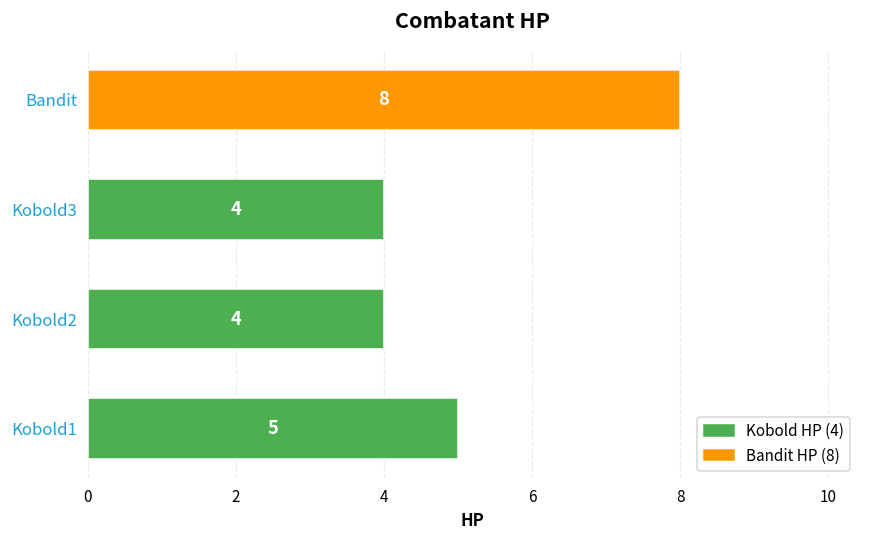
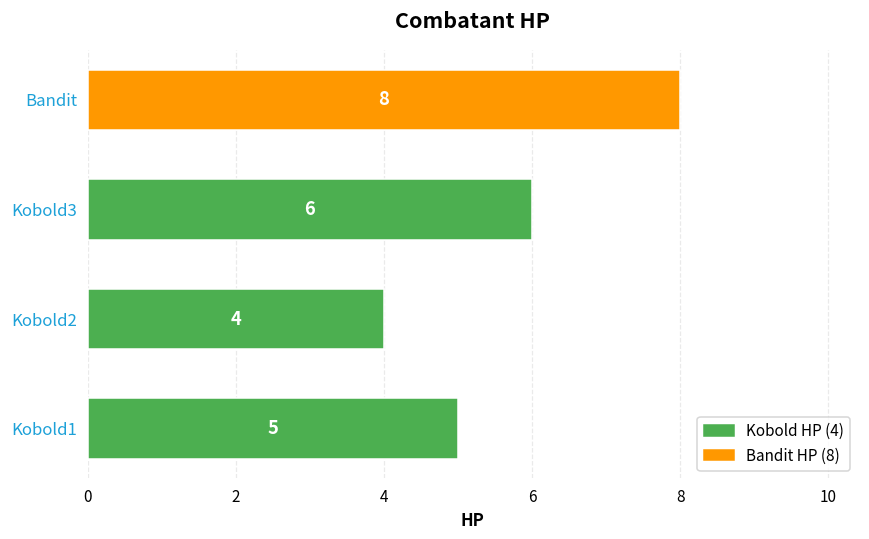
Kobold3: 4 -> 6
